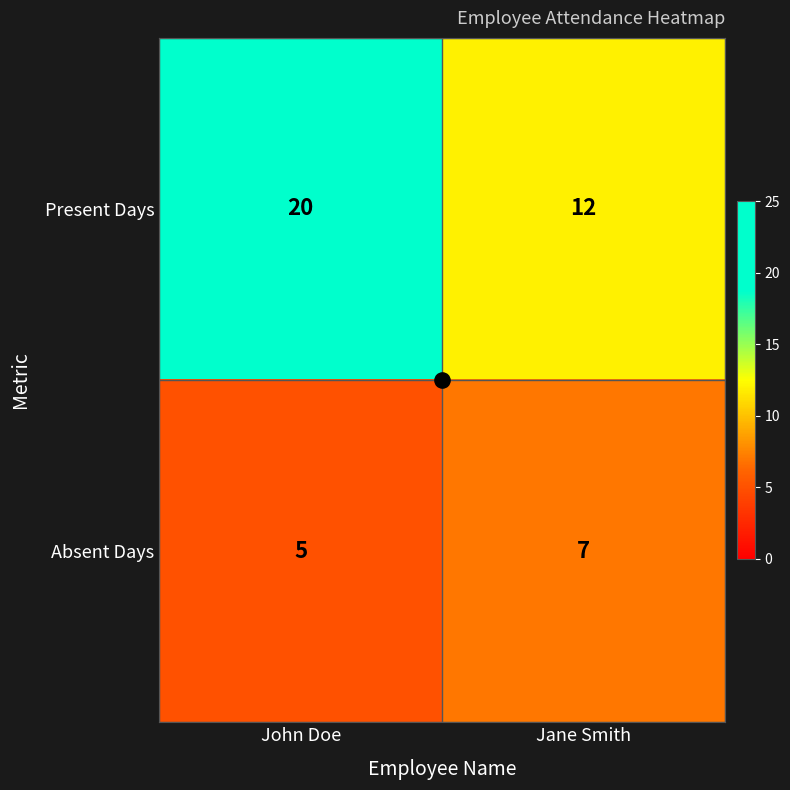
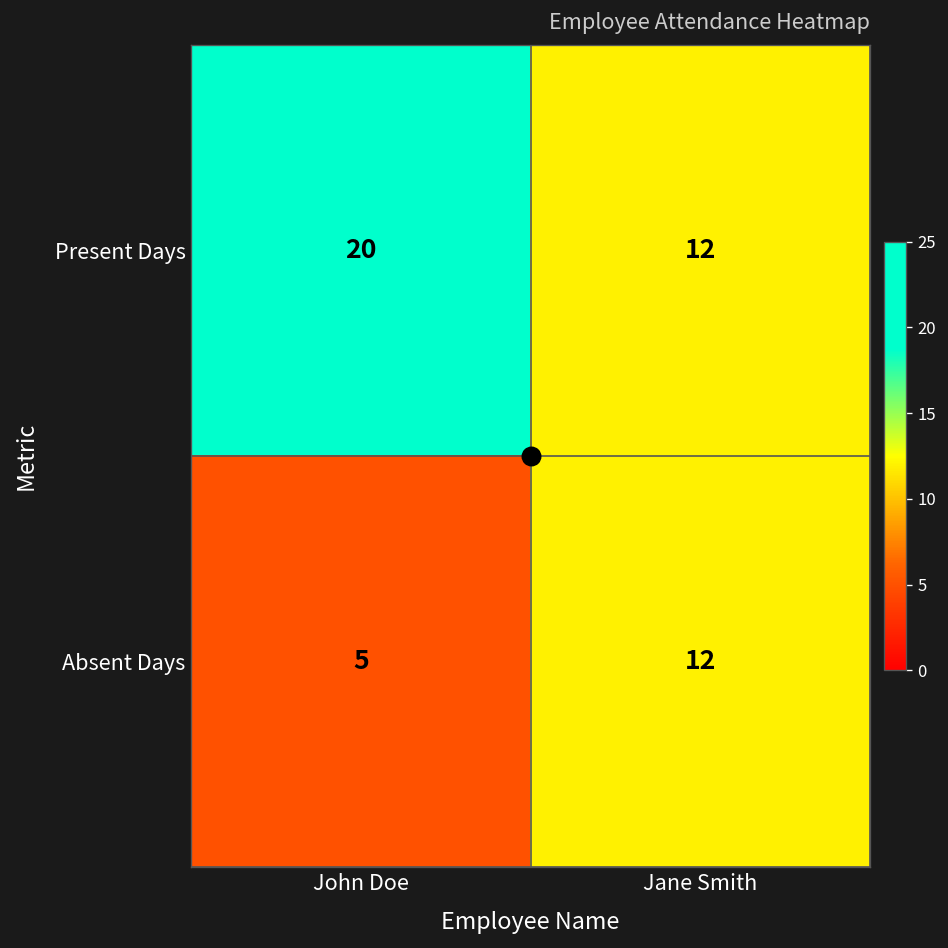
Absent Days, Jane Smith: 7 -> 12
